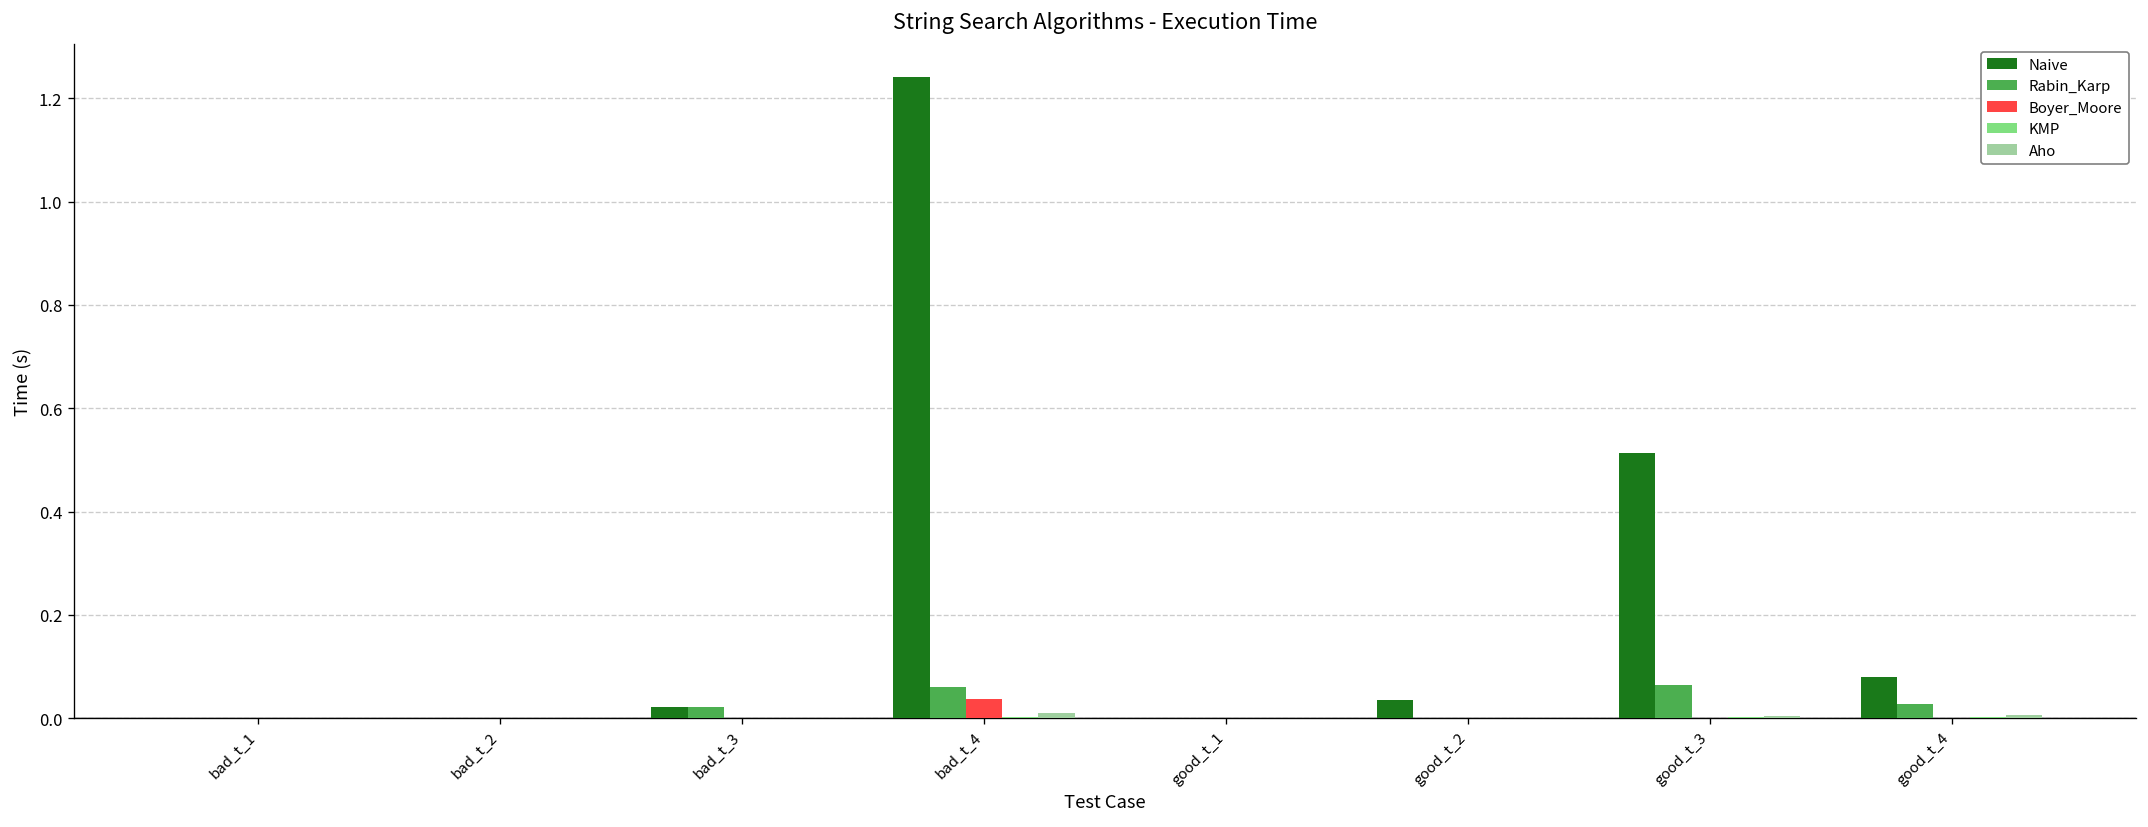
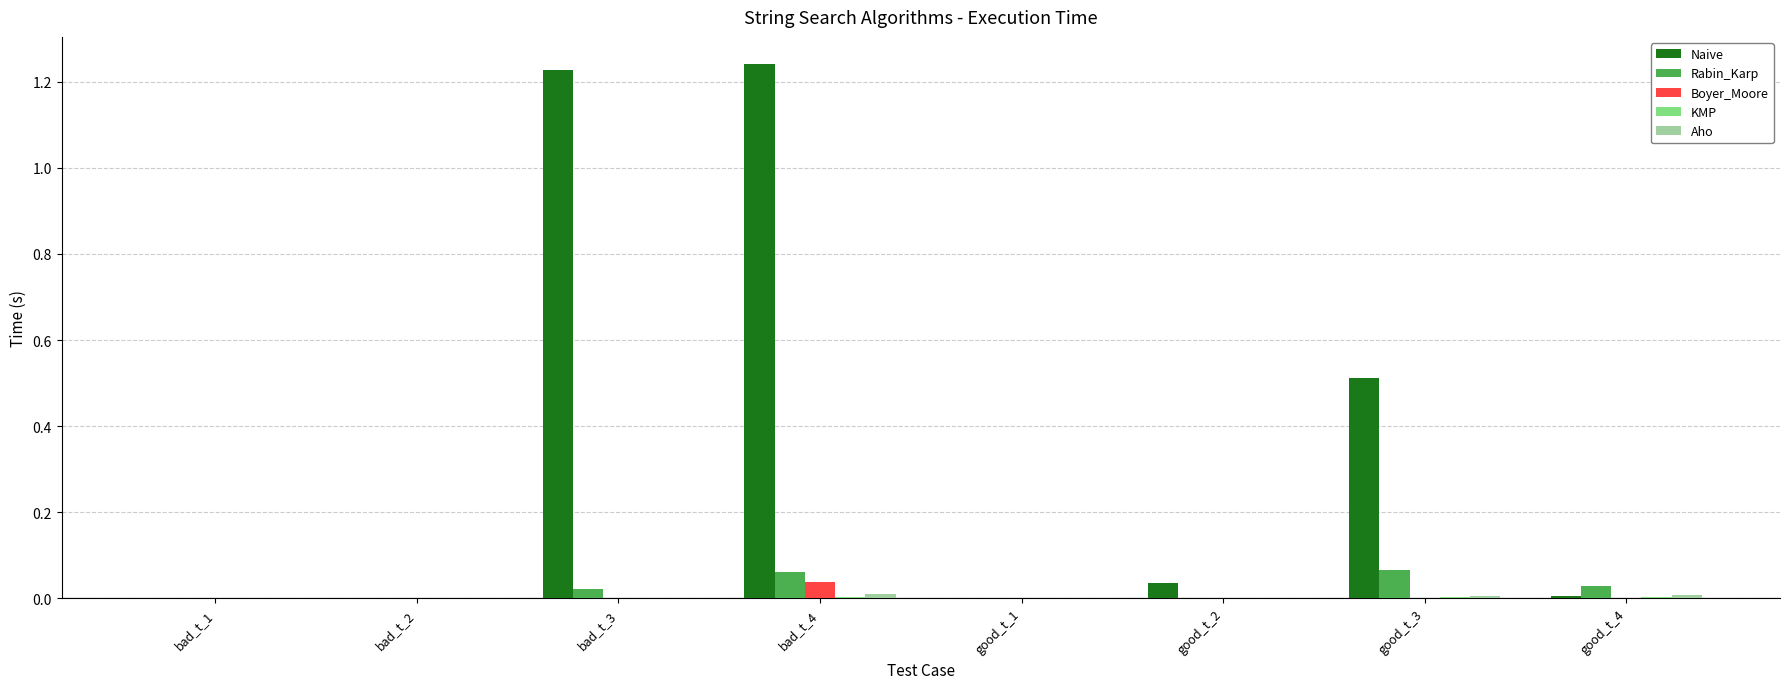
Naive, bad_t_3: 0.02 -> 1.23
Naive, good_t_4: 0.08 -> 0.00
